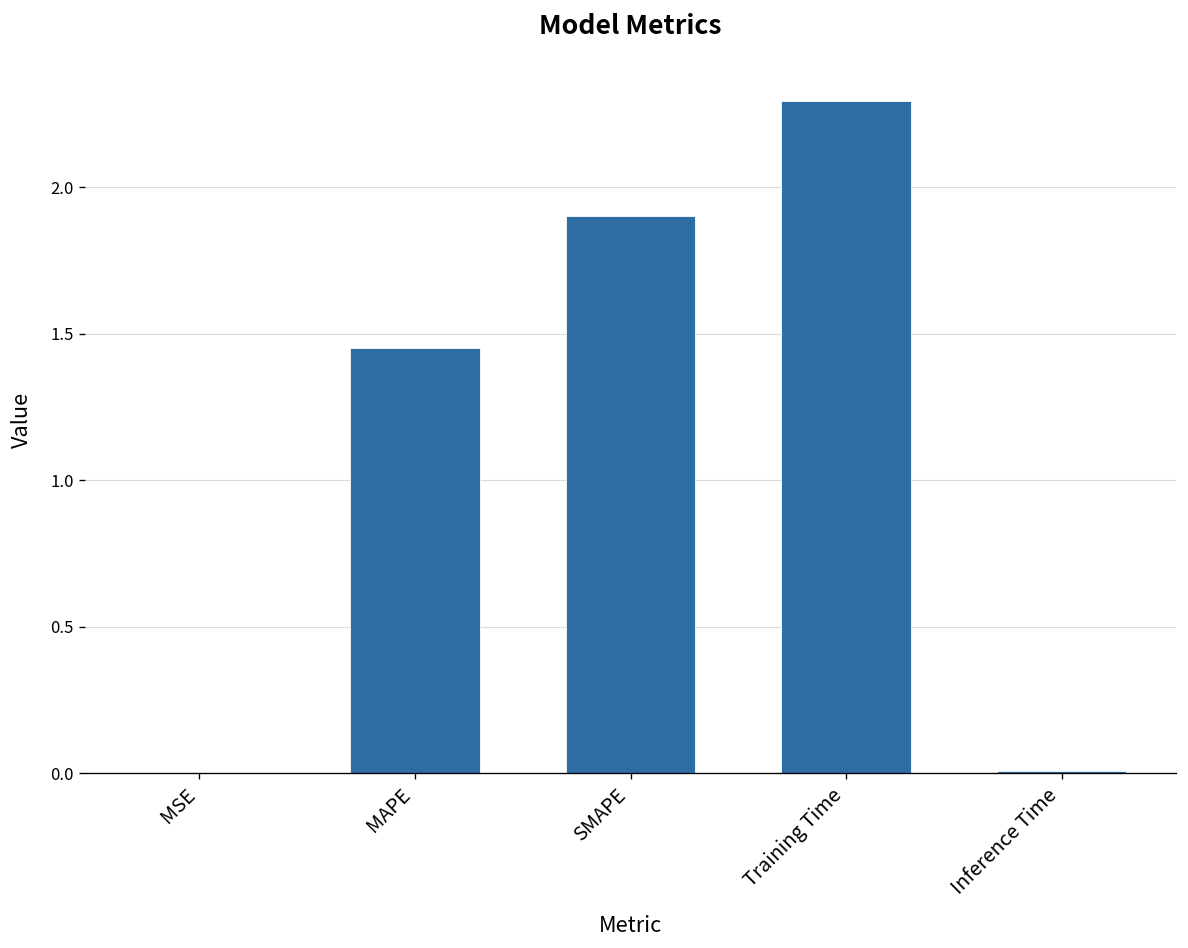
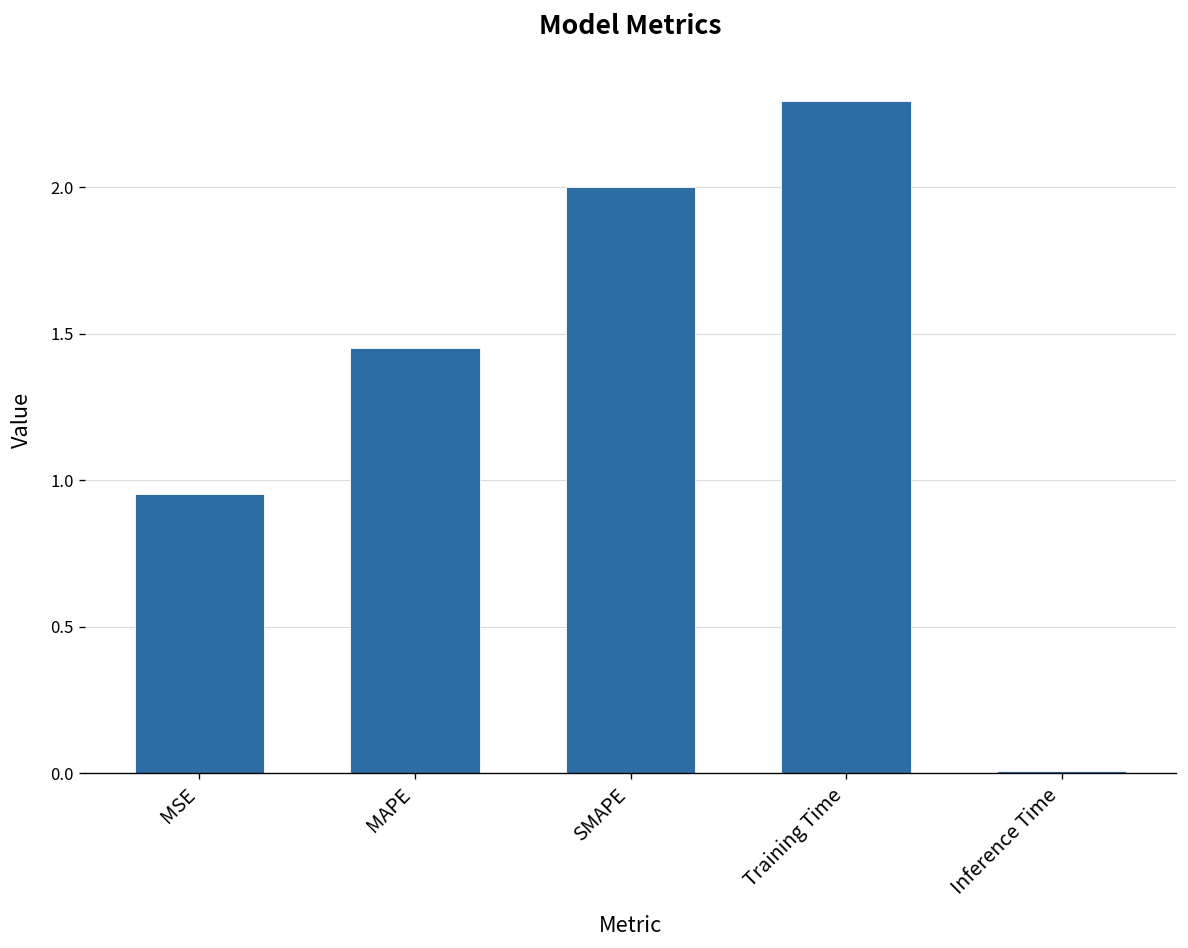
MSE: 0.00 -> 0.95
SMAPE: 1.9 -> 2.0
